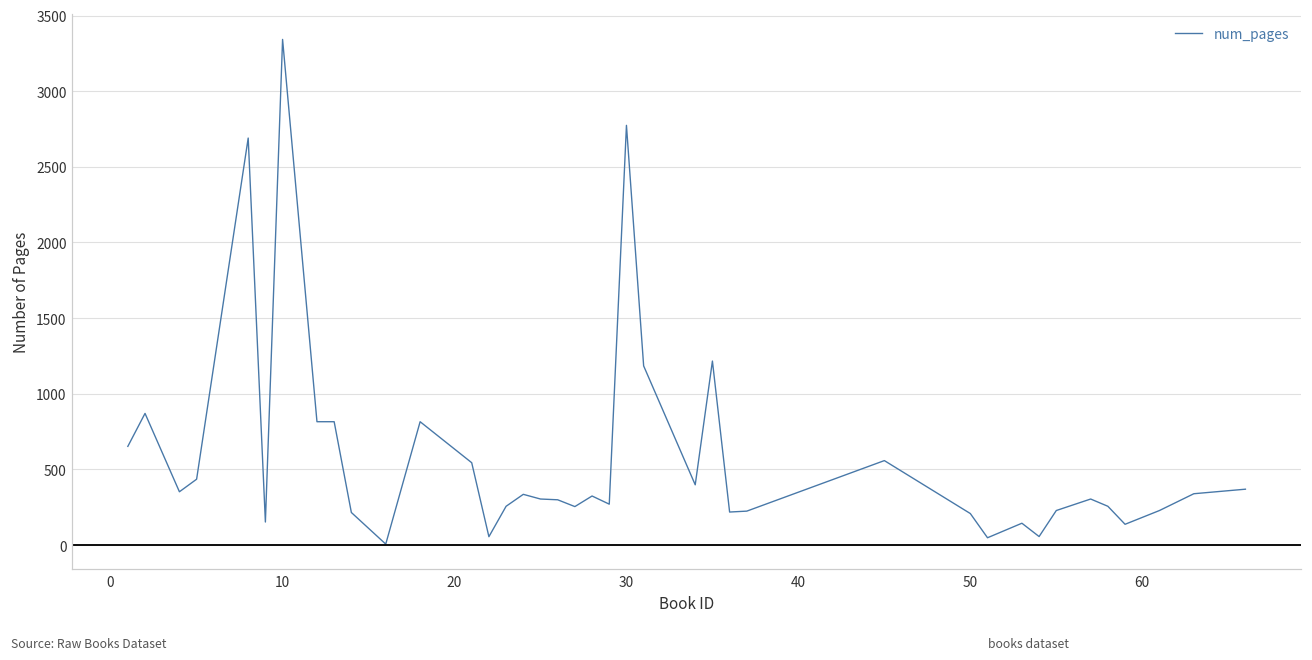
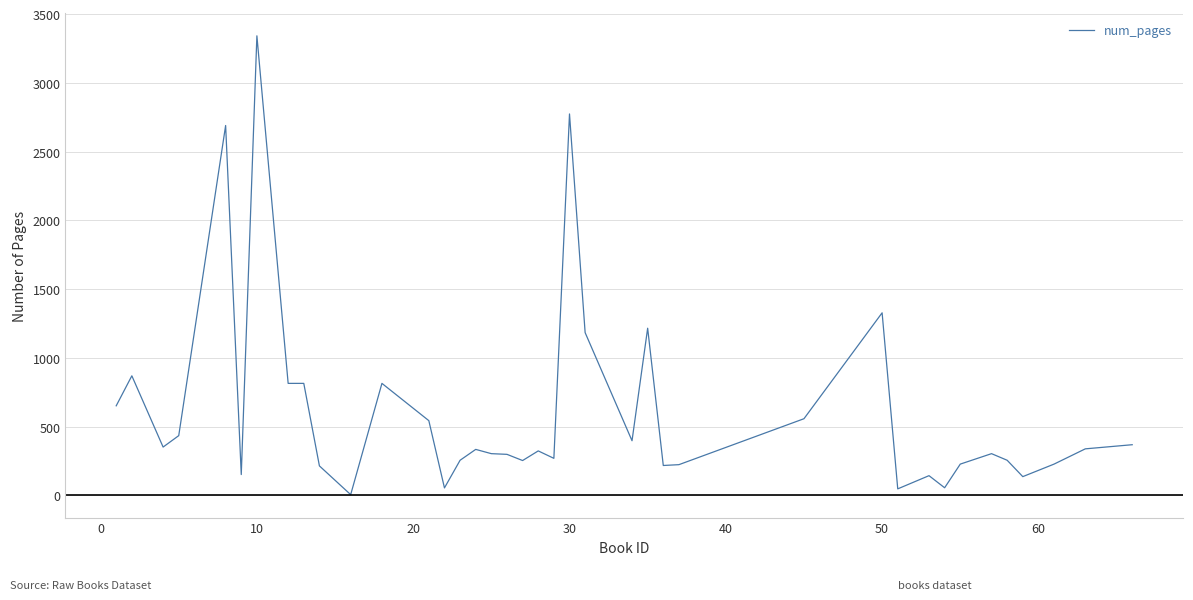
50: 210 -> 1330
